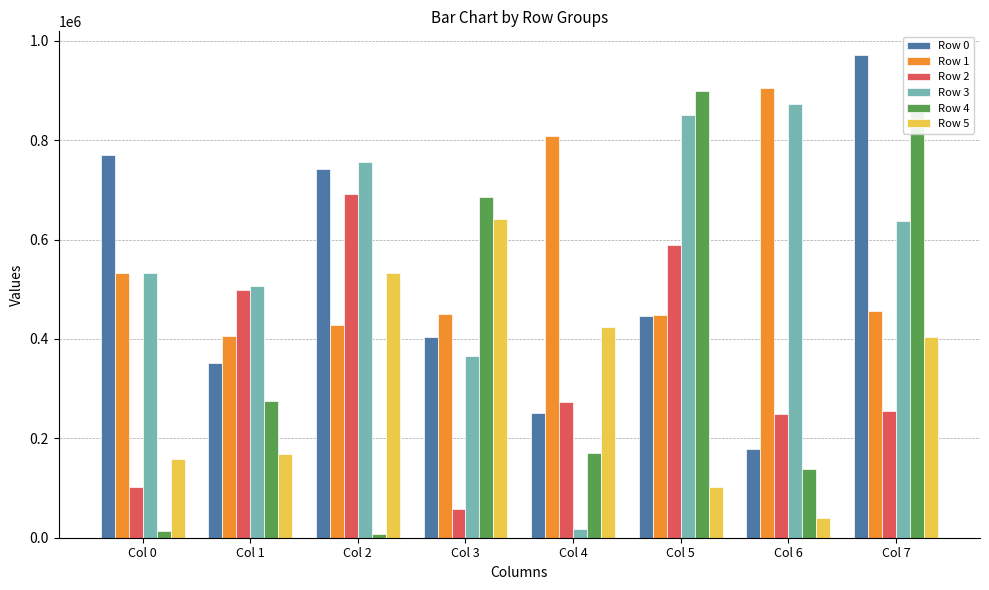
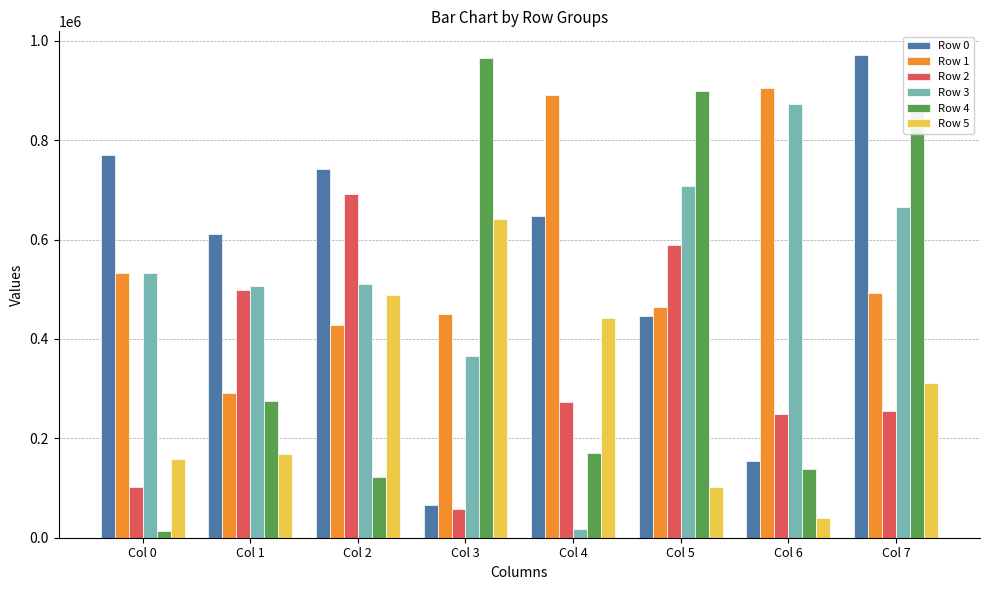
Row 0, Col 1: 350000 -> 610000
Row 1, Col 1: 410000 -> 290000
Row 3, Col 2: 760000 -> 510000
Row 4, Col 2: 10000 -> 120000
Row 5, Col 2: 530000 -> 490000
Row 0, Col 3: 400000 -> 70000
Row 4, Col 3: 690000 -> 960000
Row 0, Col 4: 250000 -> 650000
Row 1, Col 4: 810000 -> 890000
Row 5, Col 4: 420000 -> 440000
Row 1, Col 5: 450000 -> 460000
Row 3, Col 5: 850000 -> 710000
Row 0, Col 6: 180000 -> 160000
Row 1, Col 7: 460000 -> 490000
Row 3, Col 7: 640000 -> 670000
Row 5, Col 7: 400000 -> 310000
